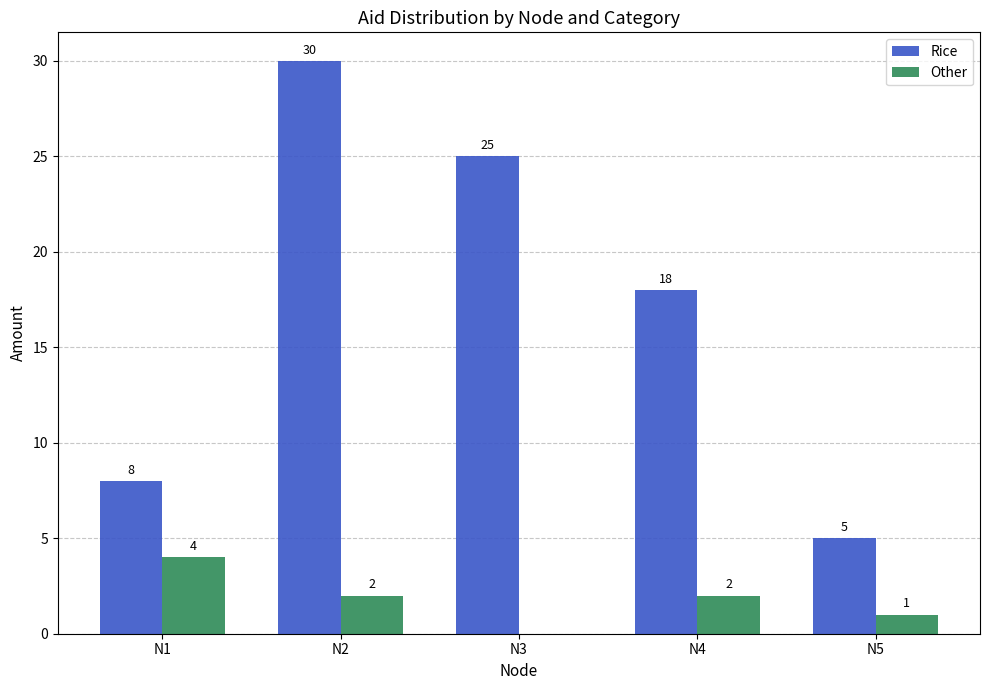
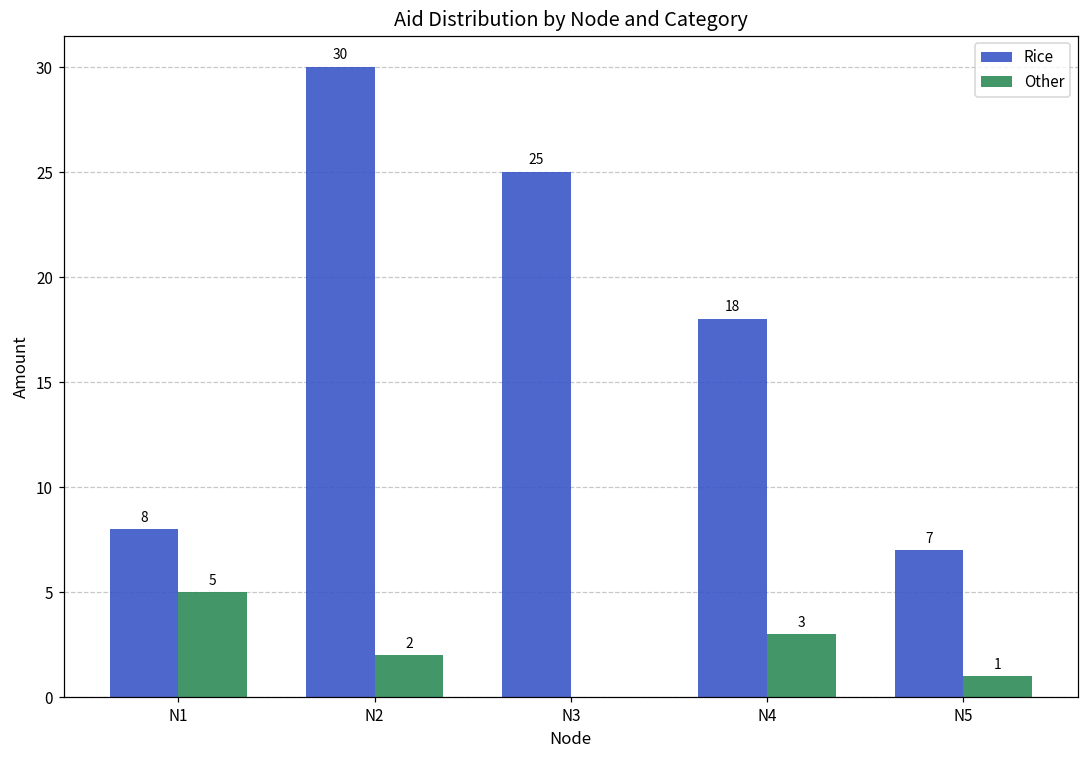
Other, N1: 4 -> 5
Other, N4: 2 -> 3
Rice, N5: 5 -> 7
